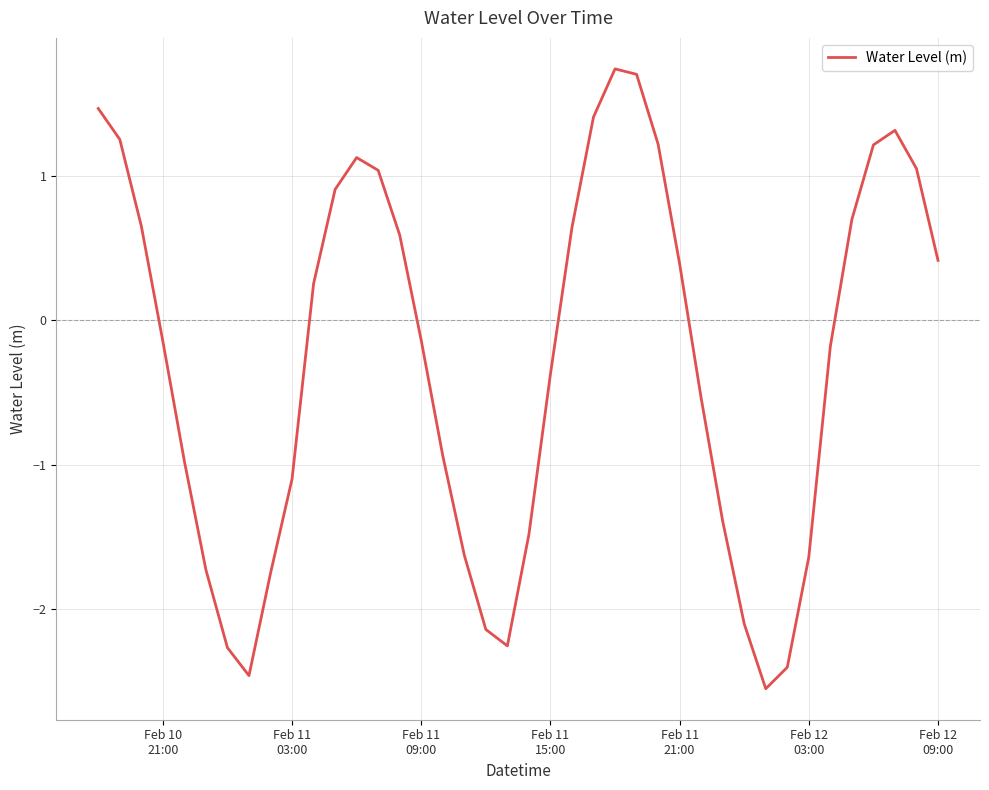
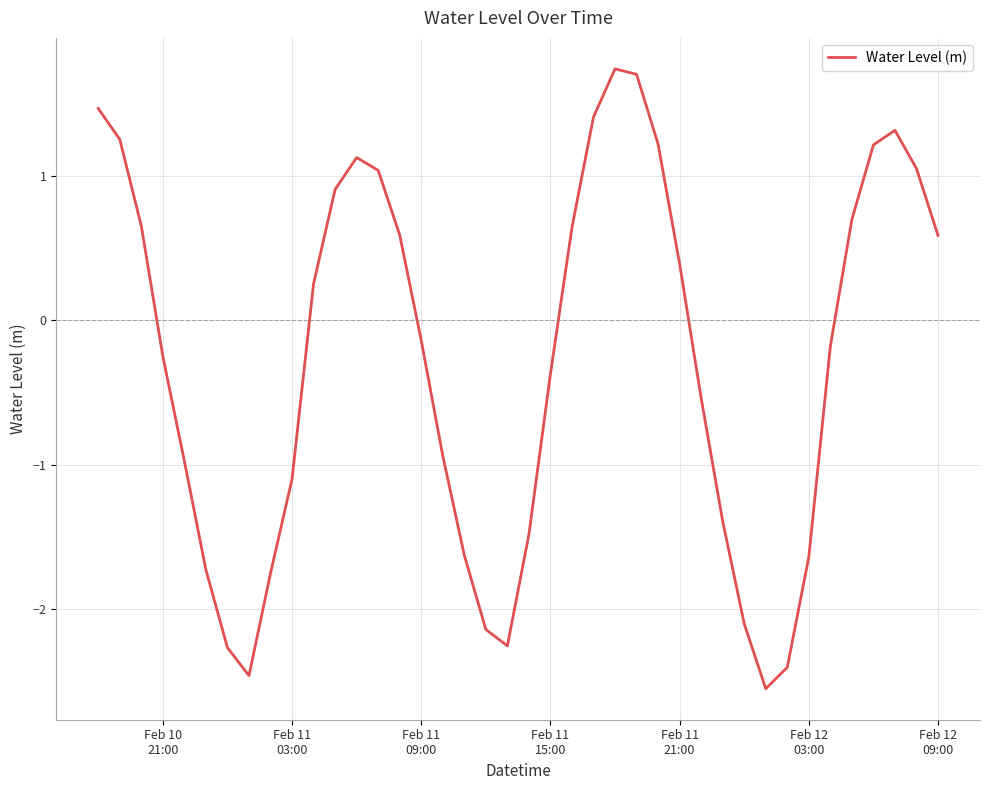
Feb 10 21:00: -0.15 -> -0.25
Feb 12 09:00: 0.42 -> 0.59
